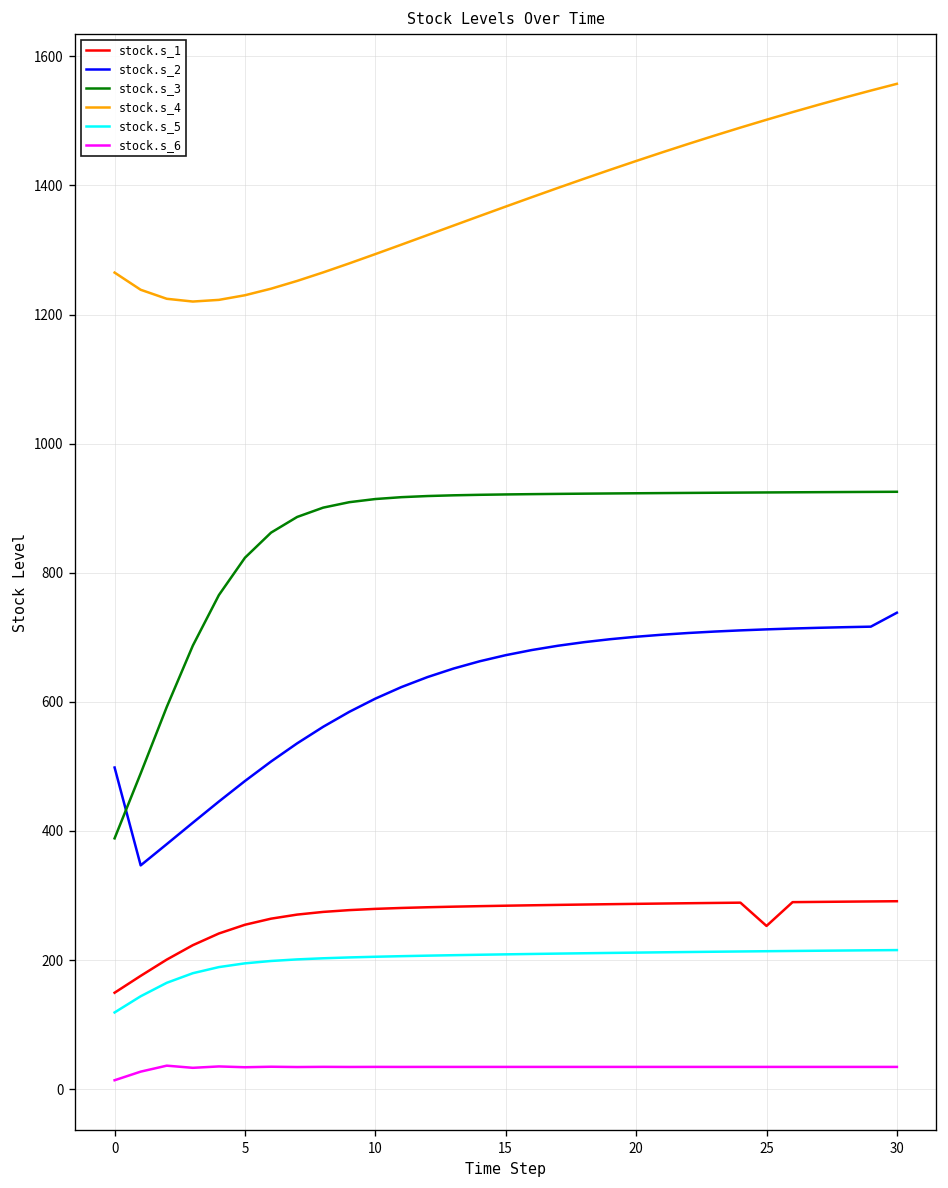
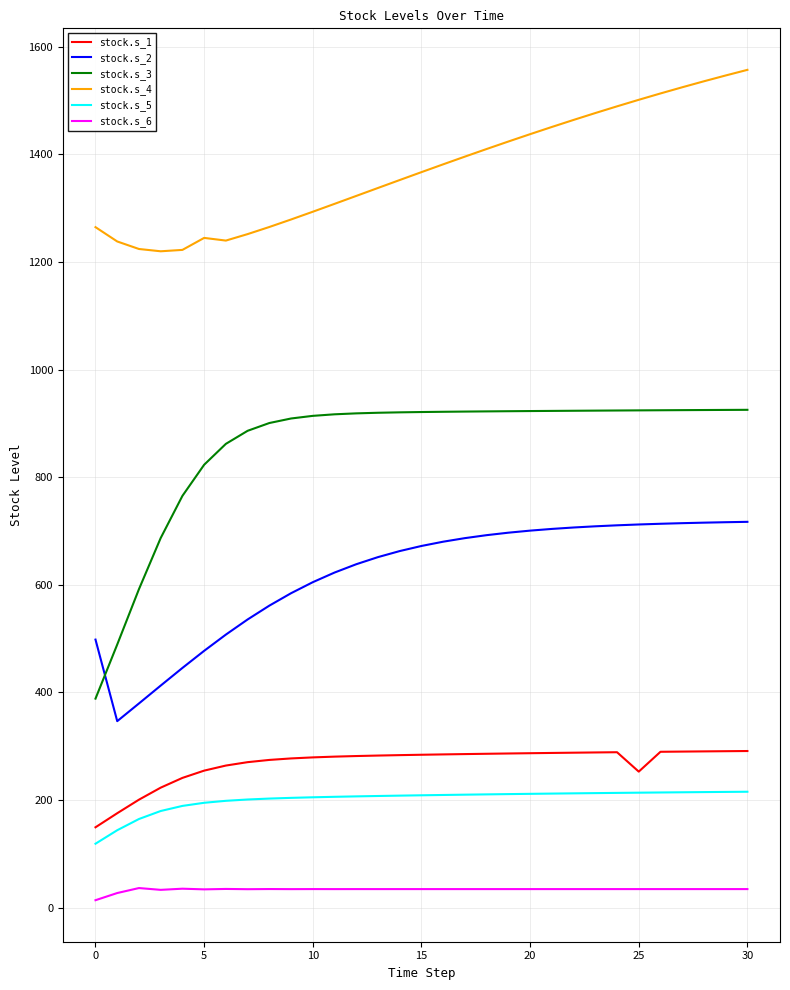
stock.s_4, 5: 1230 -> 1240
stock.s_2, 30: 740 -> 720
